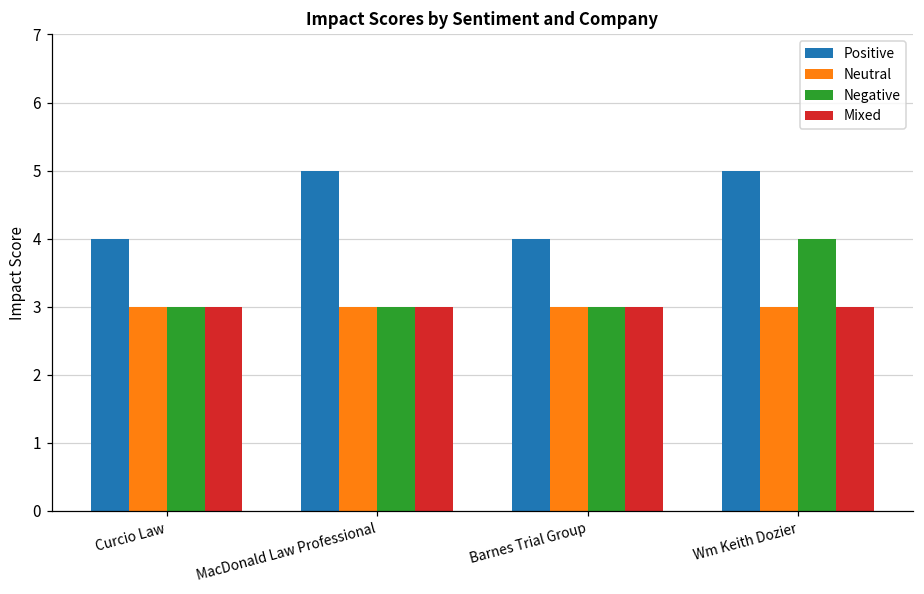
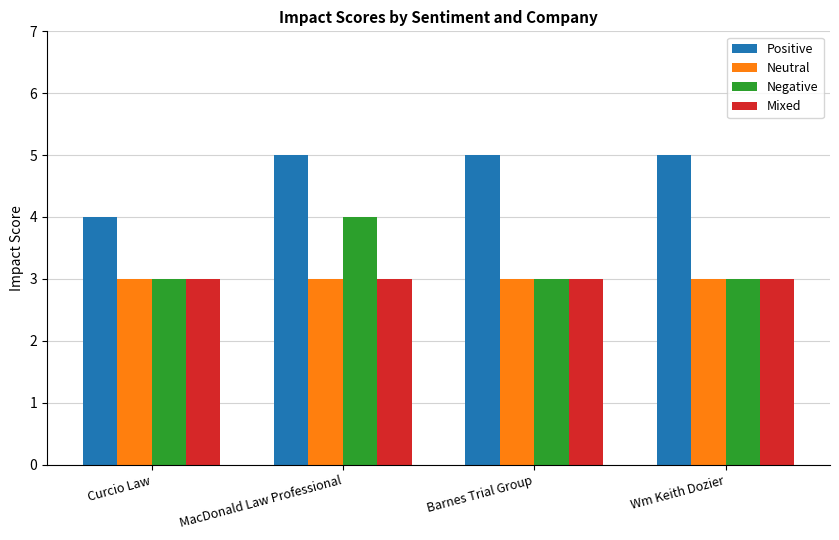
Negative, MacDonald Law Professional: 3 -> 4
Positive, Barnes Trial Group: 4 -> 5
Negative, Wm Keith Dozier: 4 -> 3
